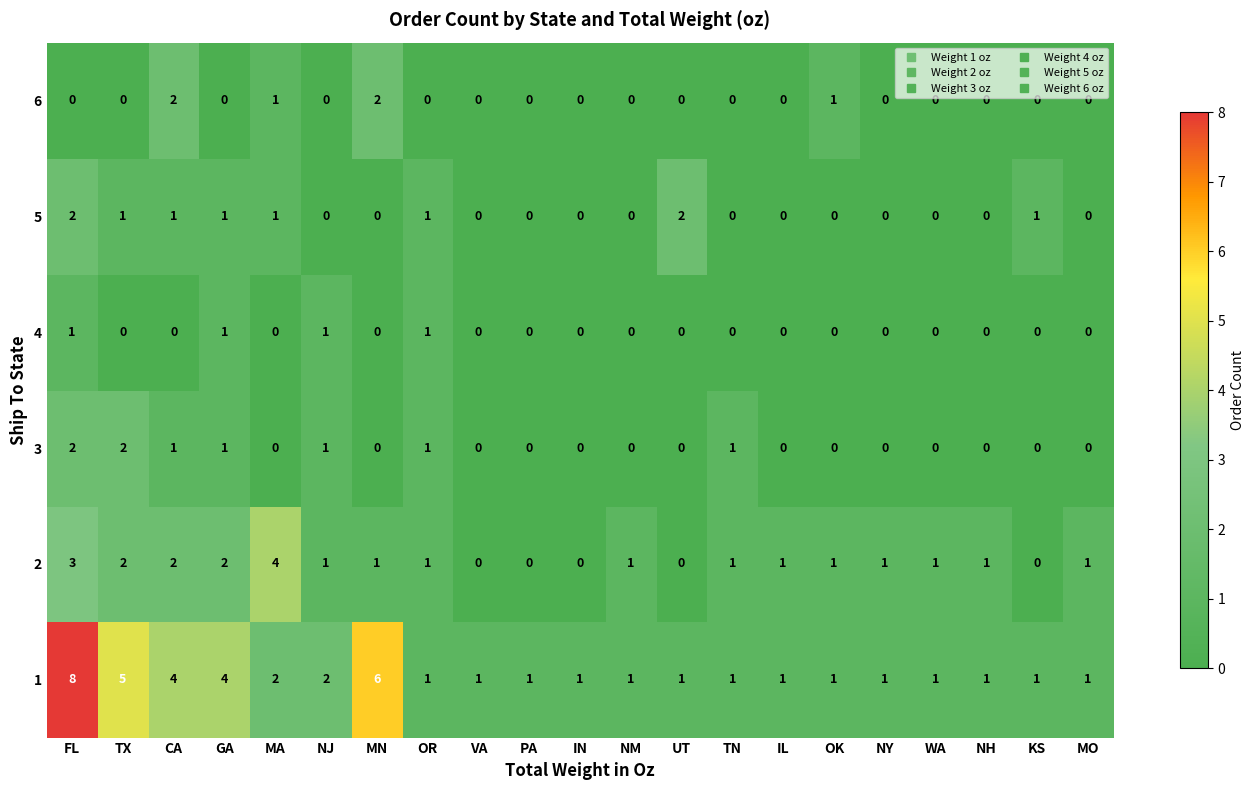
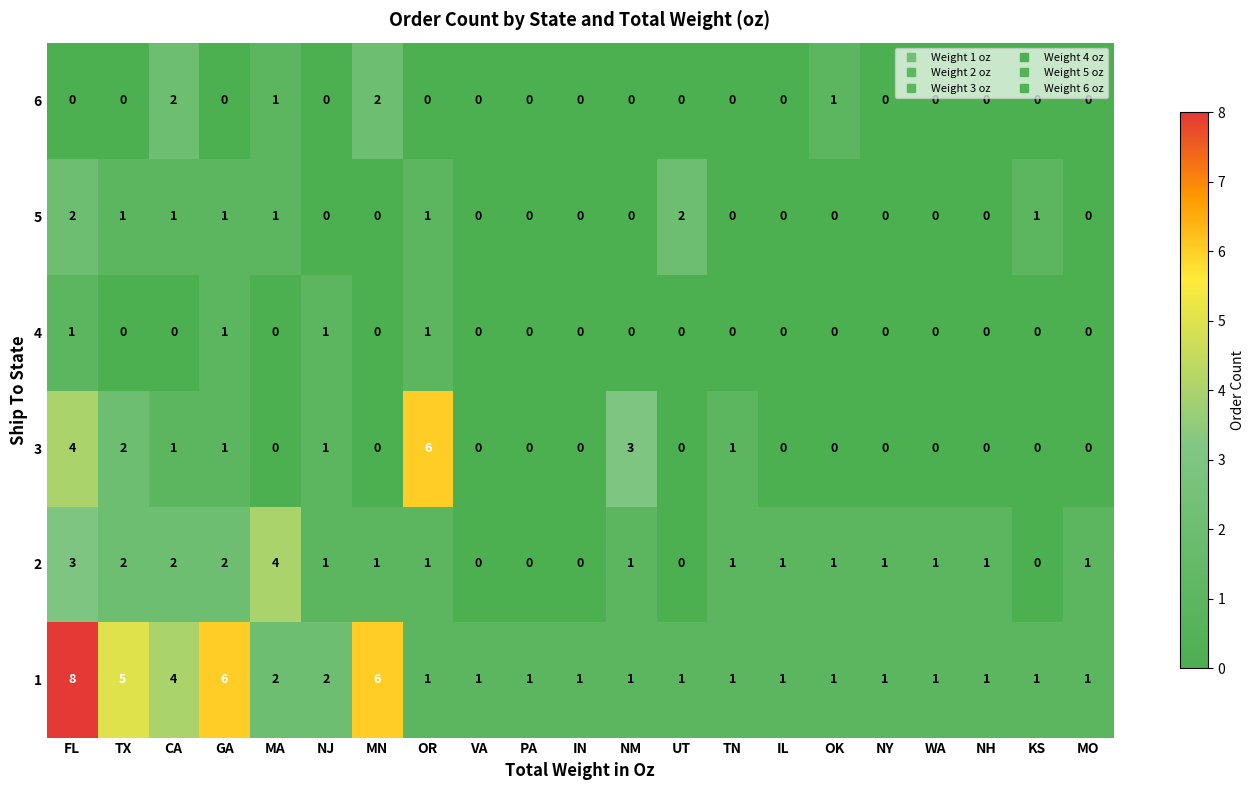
3, FL: 2 -> 4
3, OR: 1 -> 6
3, NM: 0 -> 3
1, GA: 4 -> 6
